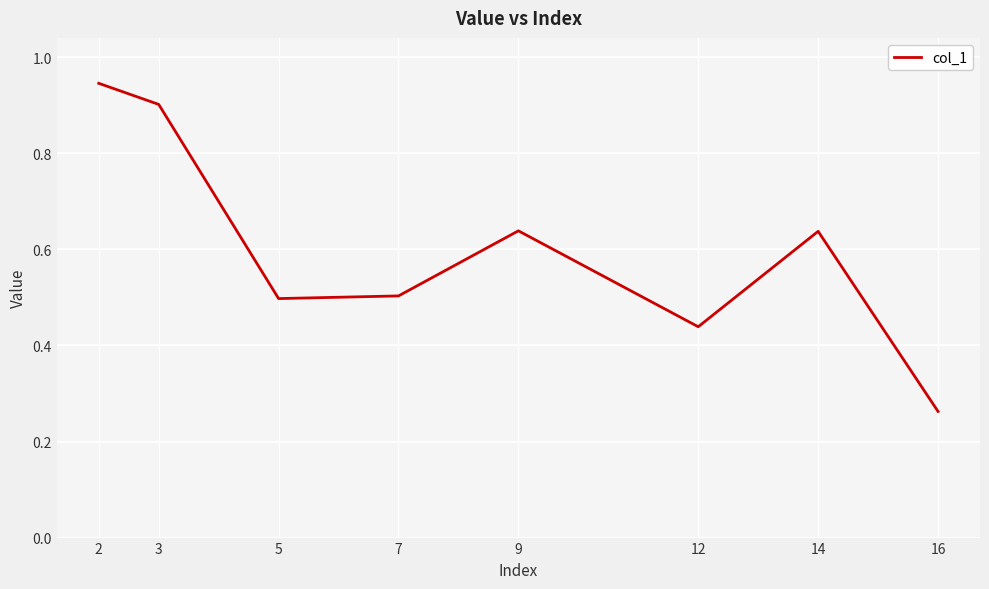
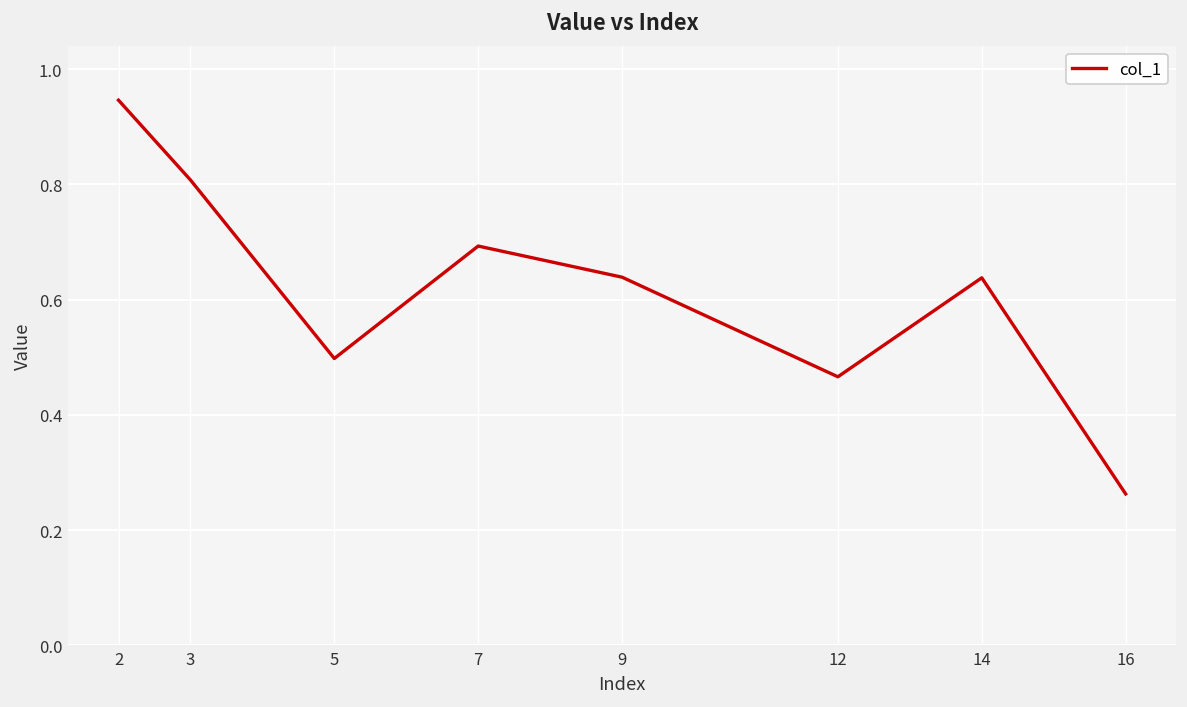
3: 0.90 -> 0.81
7: 0.50 -> 0.69
12: 0.44 -> 0.47
